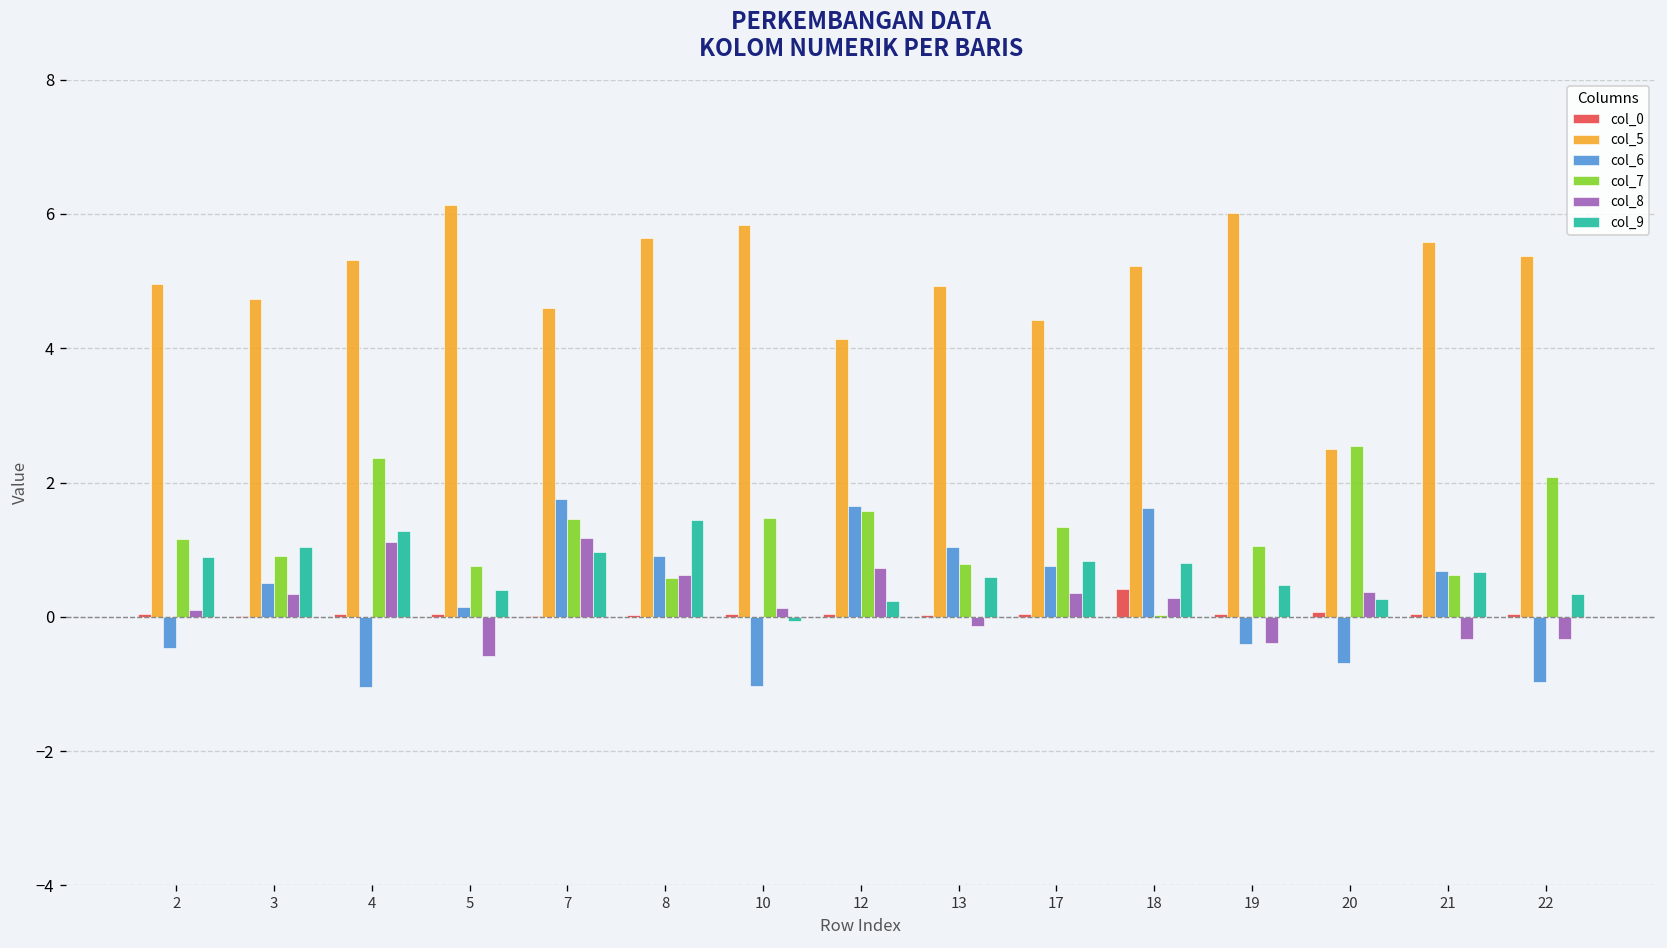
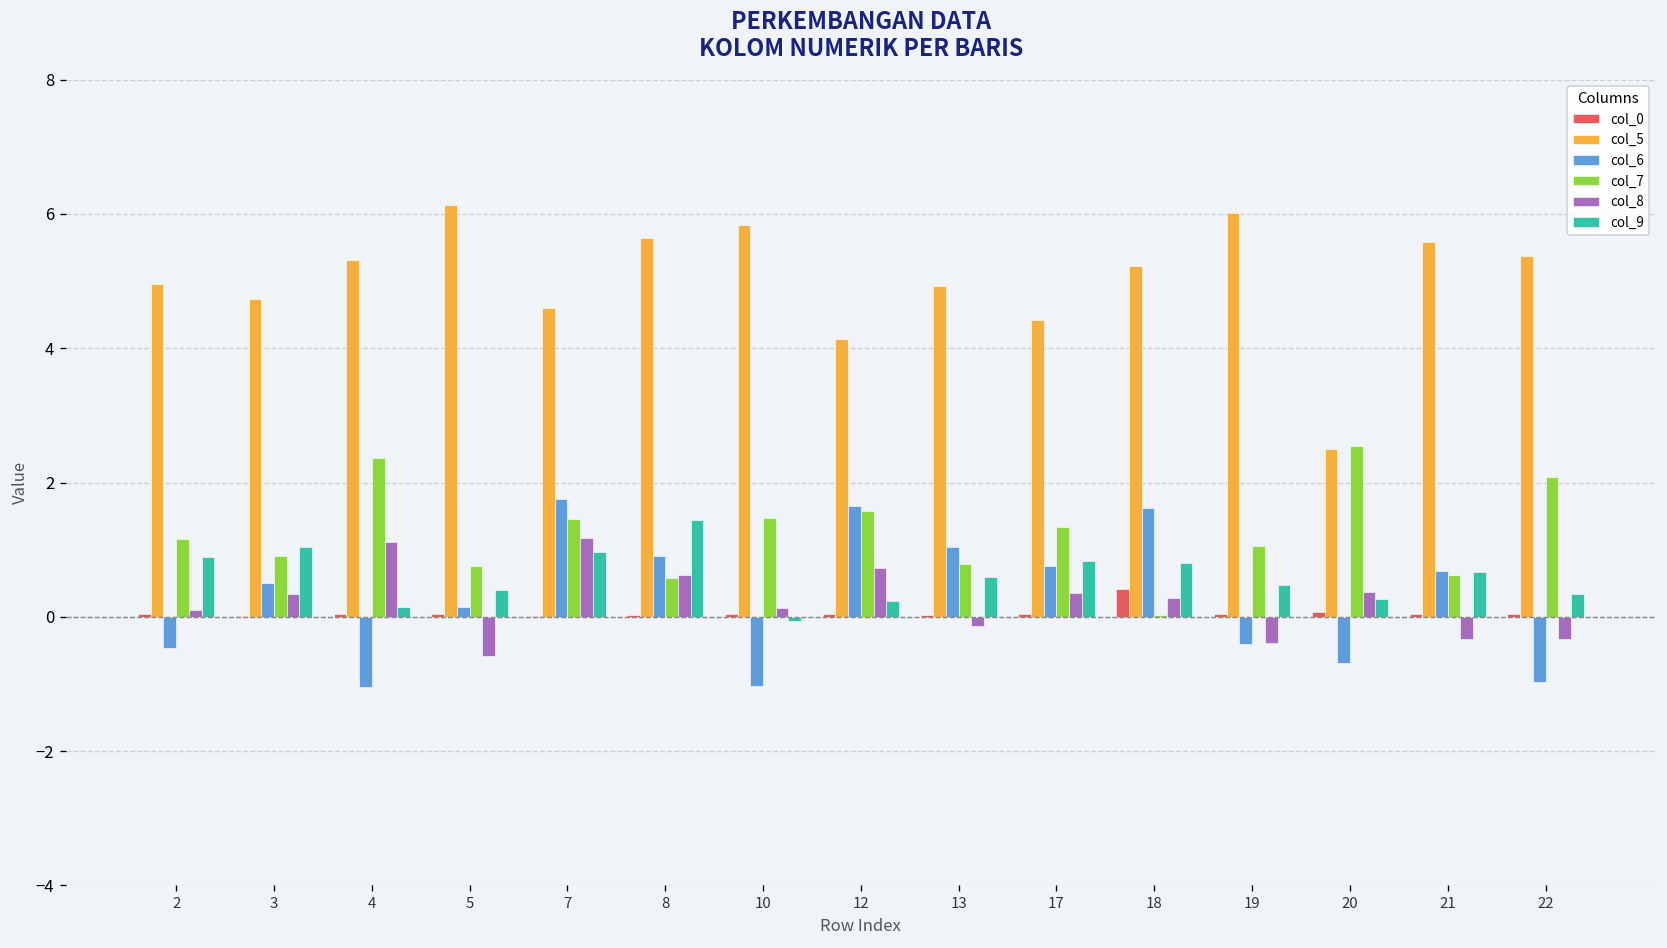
col_9, 4: 1.3 -> 0.1
